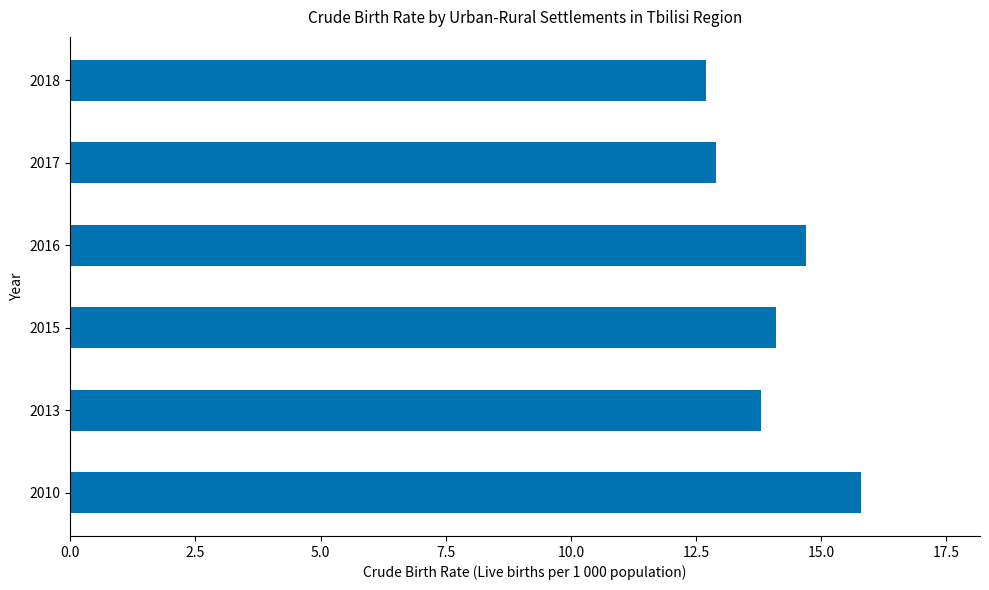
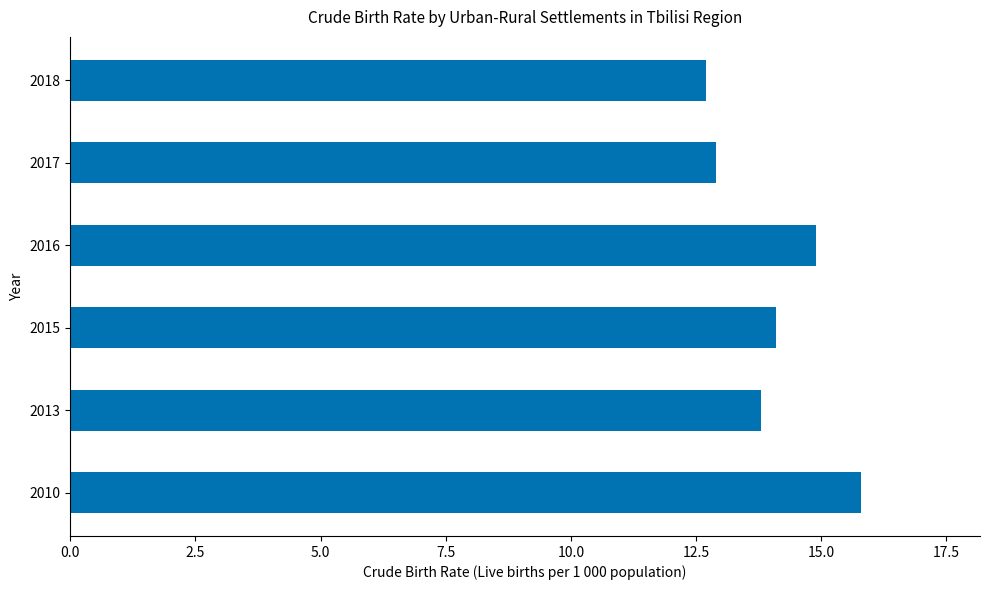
2016: 14.7 -> 14.9
